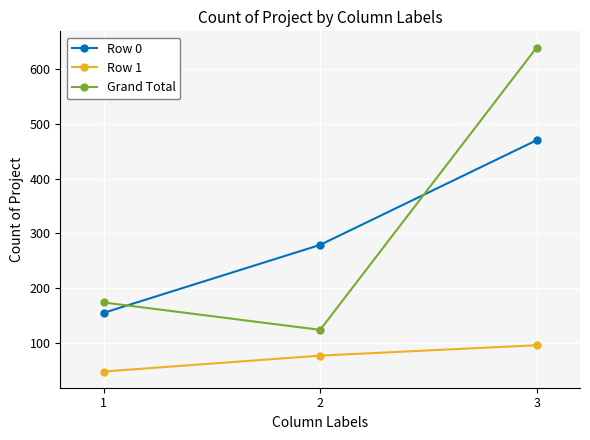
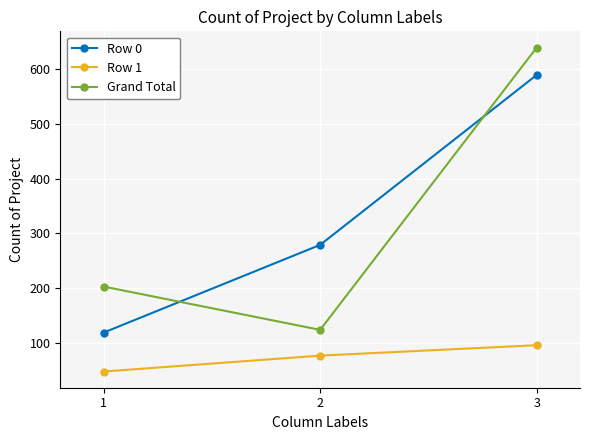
Row 0, 1: 160 -> 120
Grand Total, 1: 170 -> 200
Row 0, 3: 470 -> 590
